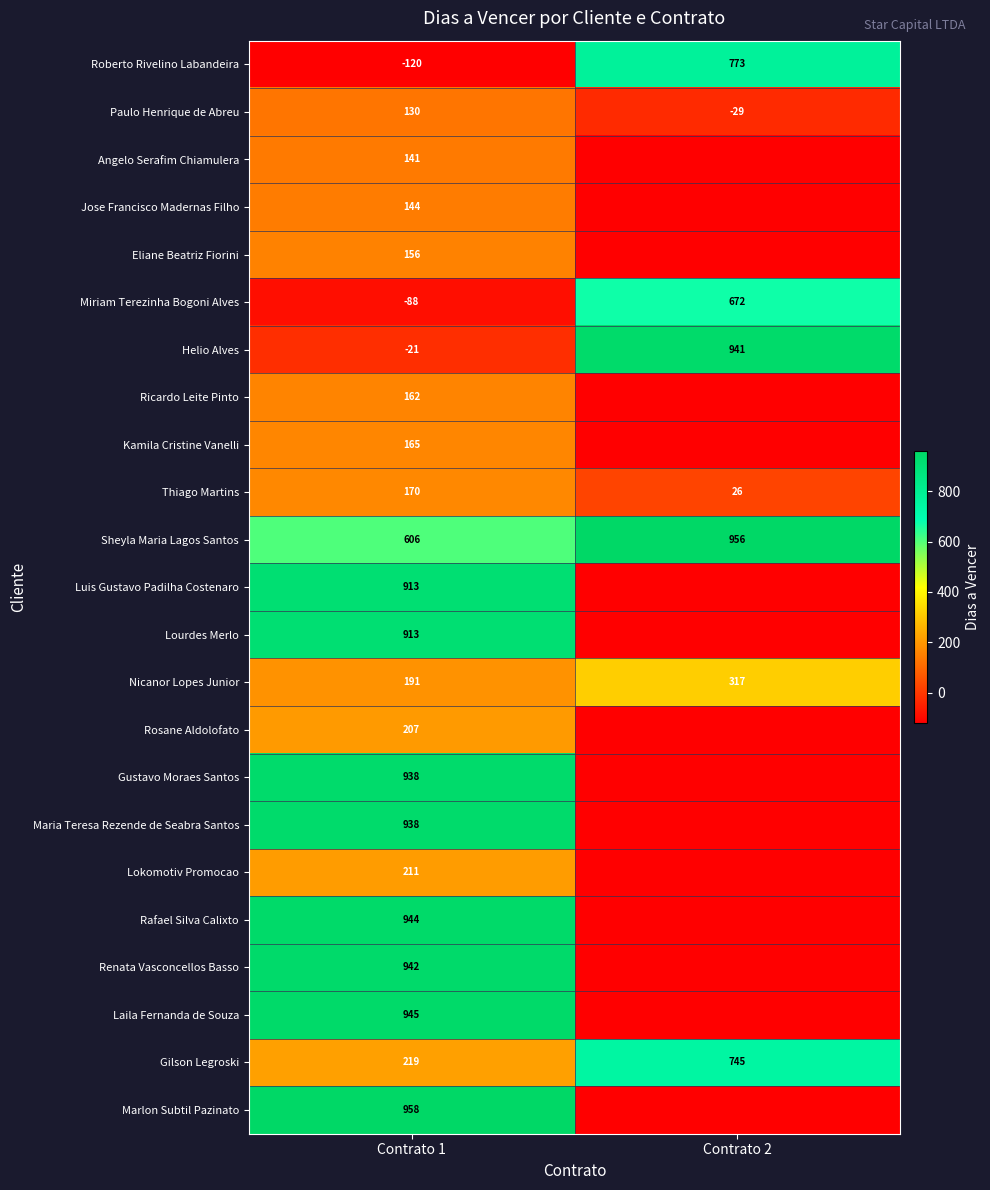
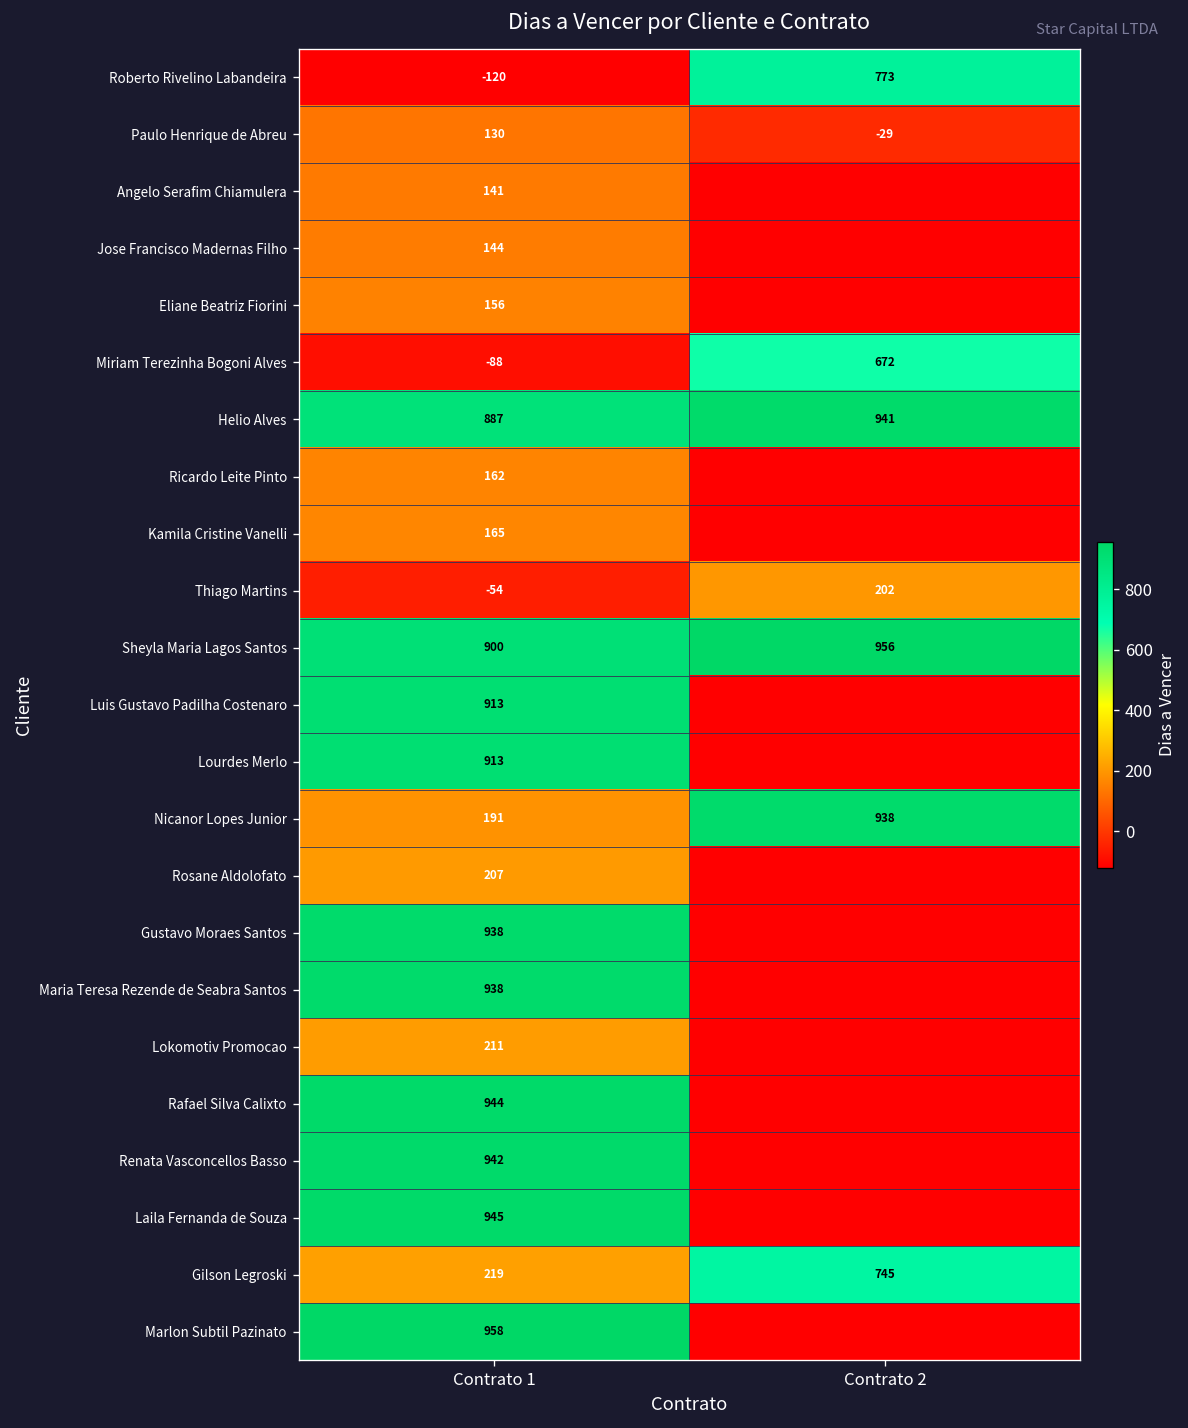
Helio Alves, Contrato 1: -21 -> 887
Thiago Martins, Contrato 1: 170 -> -54
Thiago Martins, Contrato 2: 26 -> 202
Sheyla Maria Lagos Santos, Contrato 1: 606 -> 900
Nicanor Lopes Junior, Contrato 2: 317 -> 938
